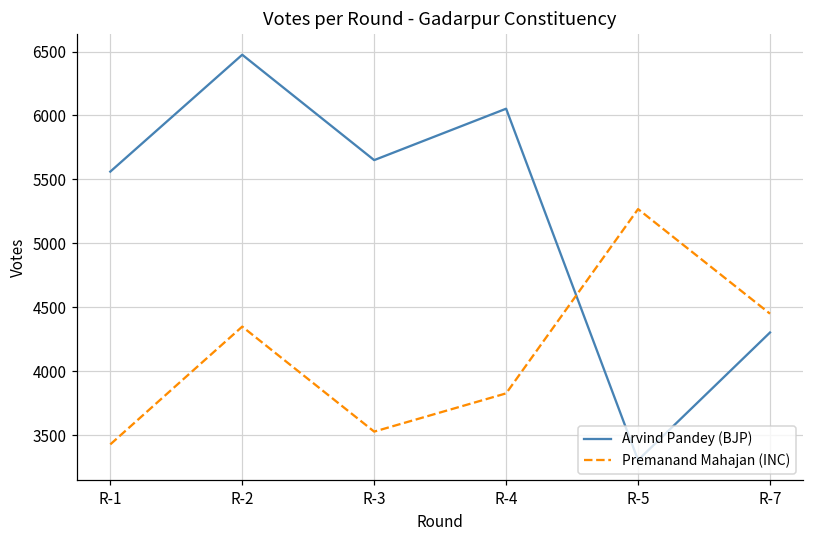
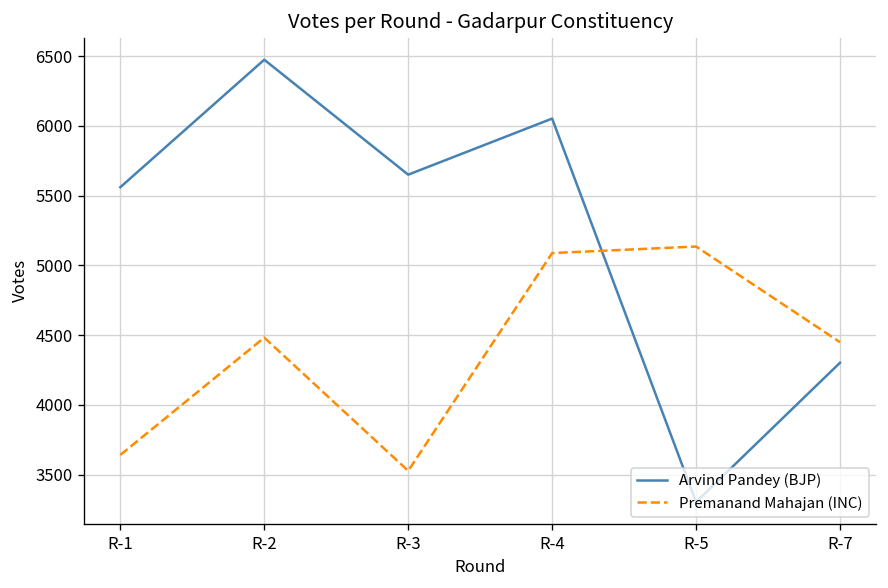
Premanand Mahajan (INC), R-1: 3430 -> 3640
Premanand Mahajan (INC), R-2: 4350 -> 4480
Premanand Mahajan (INC), R-4: 3830 -> 5090
Premanand Mahajan (INC), R-5: 5270 -> 5140
